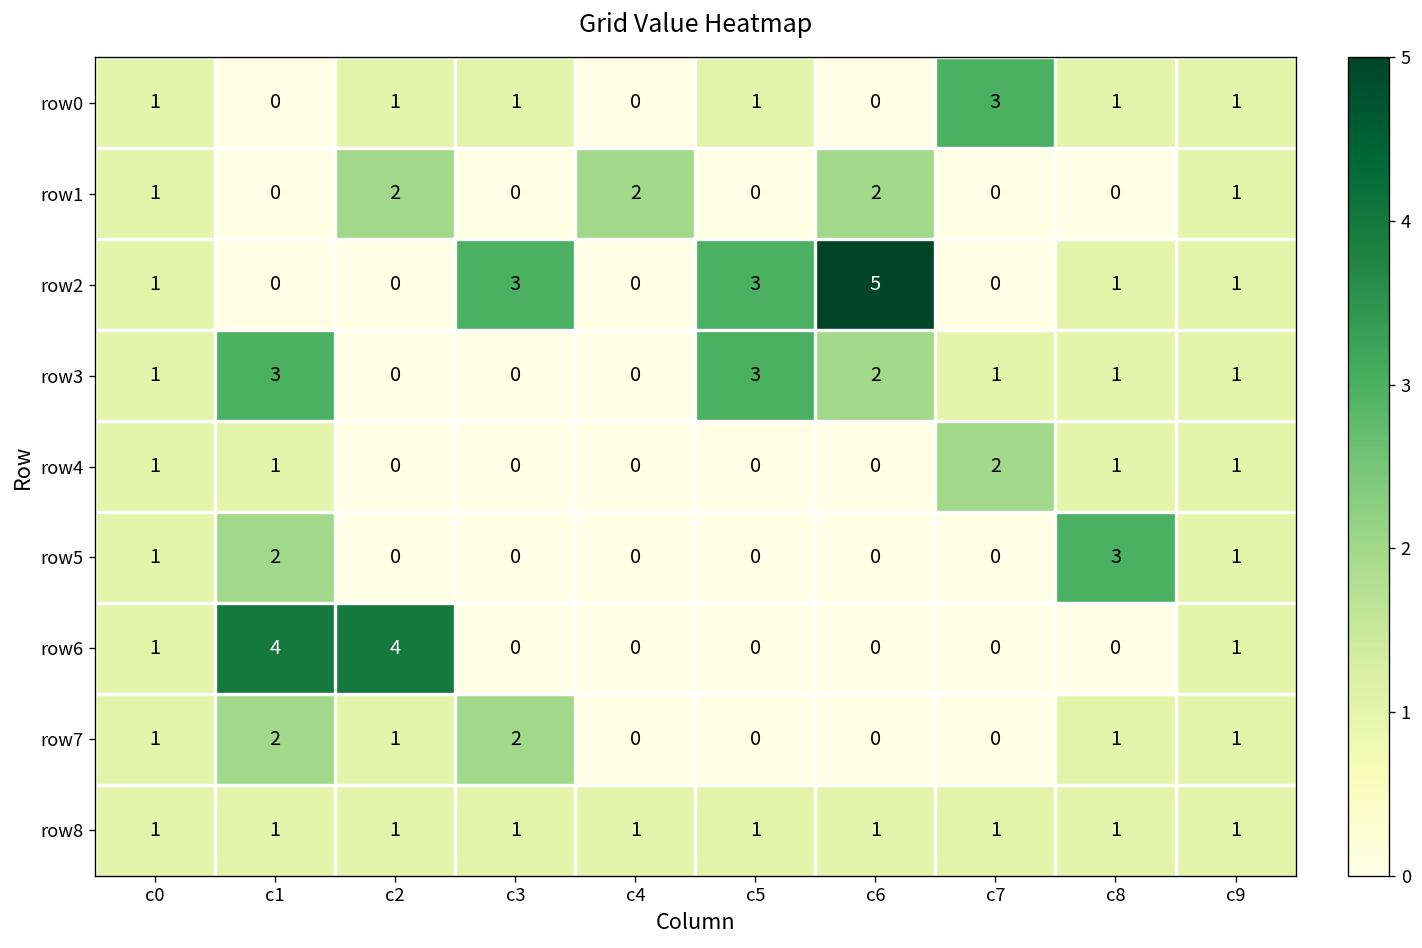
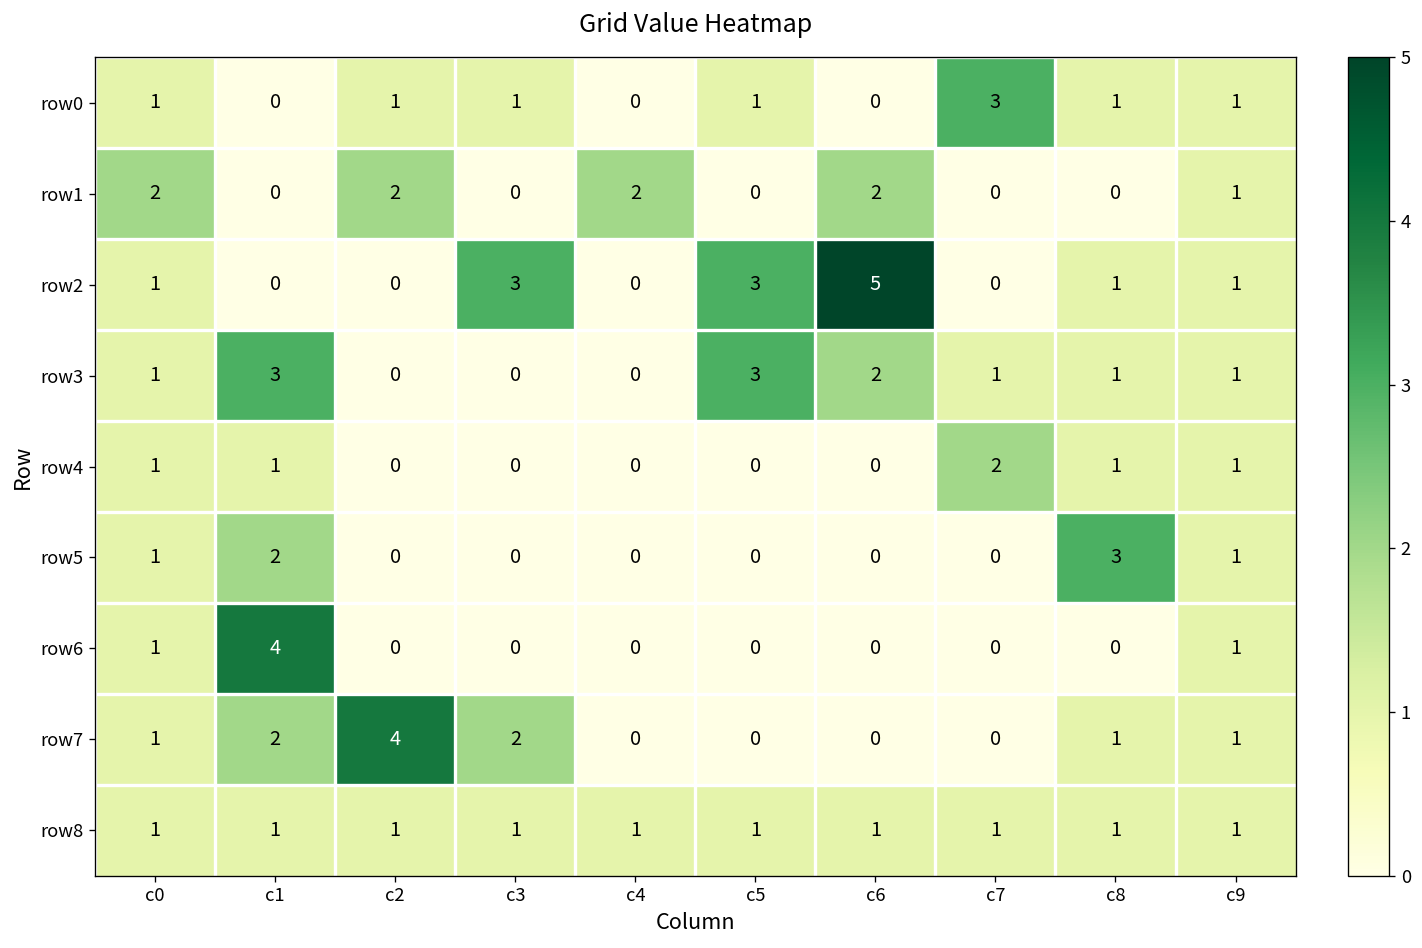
row1, c0: 1 -> 2
row6, c2: 4 -> 0
row7, c2: 1 -> 4
